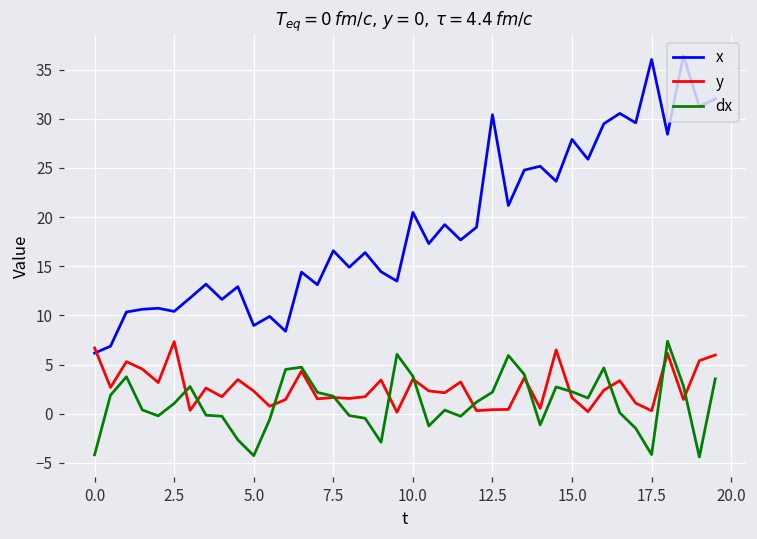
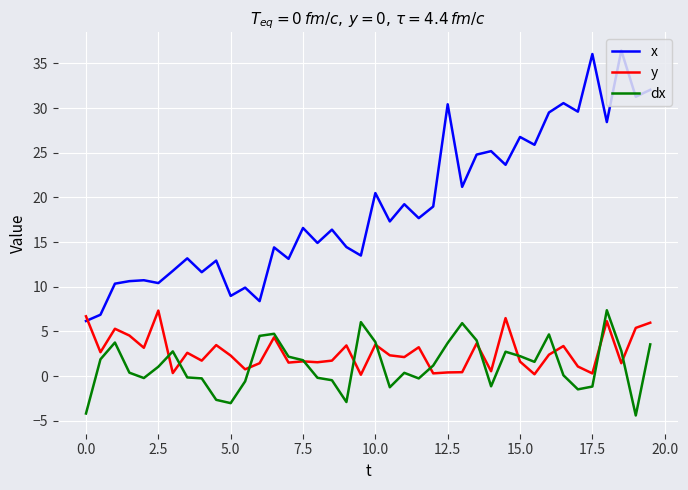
dx, 5.0: -4 -> -3
dx, 12.5: 2 -> 4
x, 15.0: 28 -> 27
dx, 17.5: -4 -> -1
